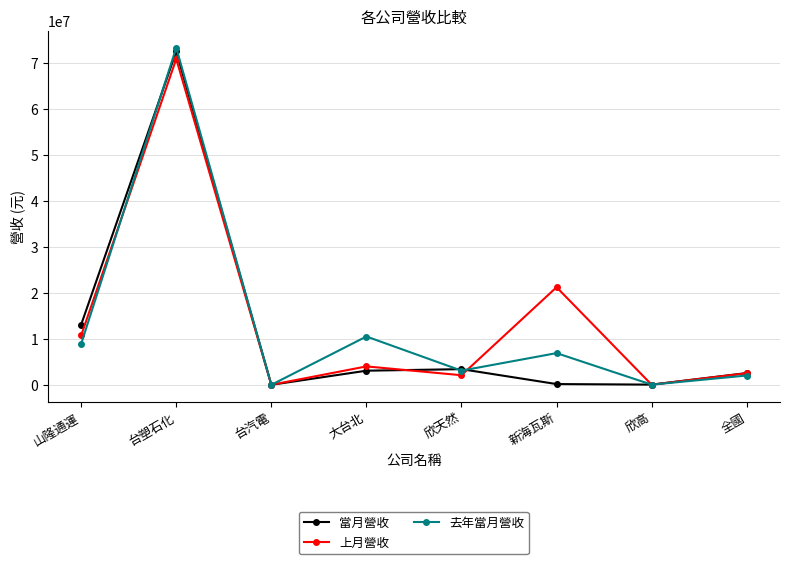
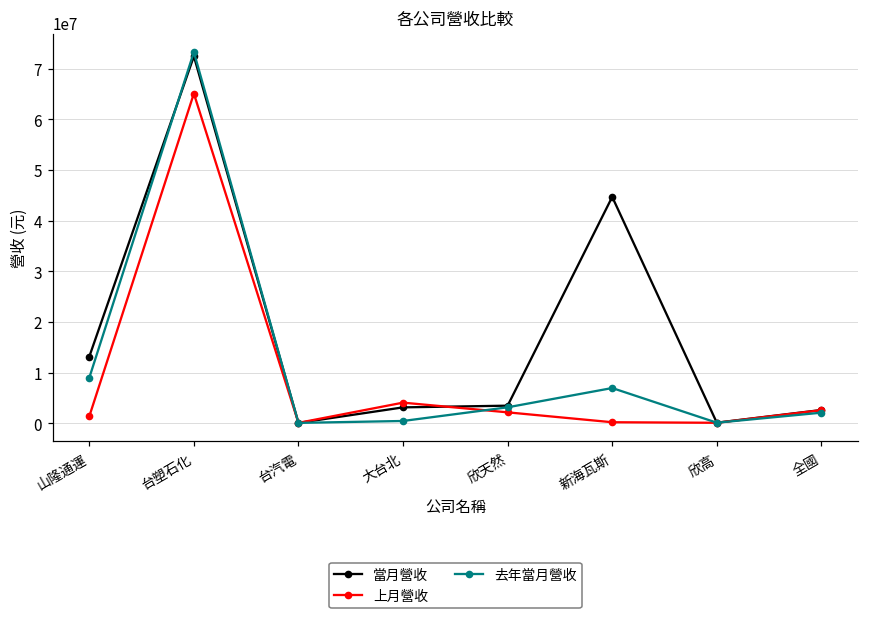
上月營收, 山隆通運: 11000000 -> 1000000
上月營收, 台塑石化: 71000000 -> 65000000
去年當月營收, 大台北: 11000000 -> 0
當月營收, 新海瓦斯: 0 -> 45000000
上月營收, 新海瓦斯: 21000000 -> 0
